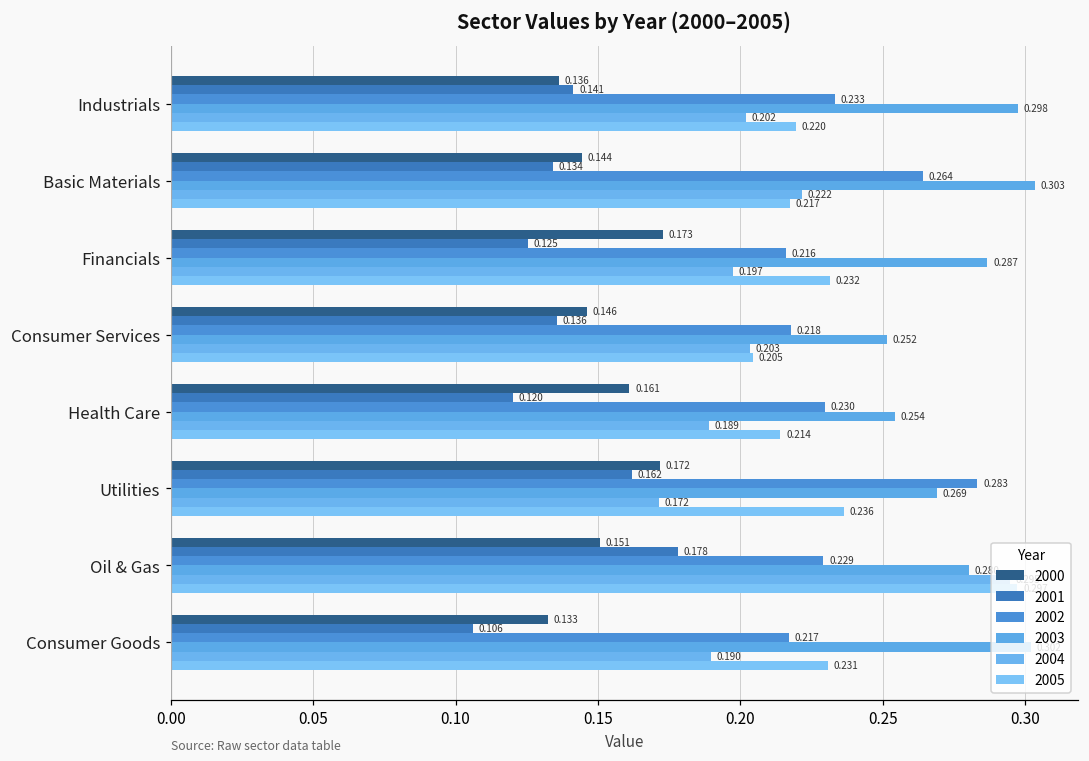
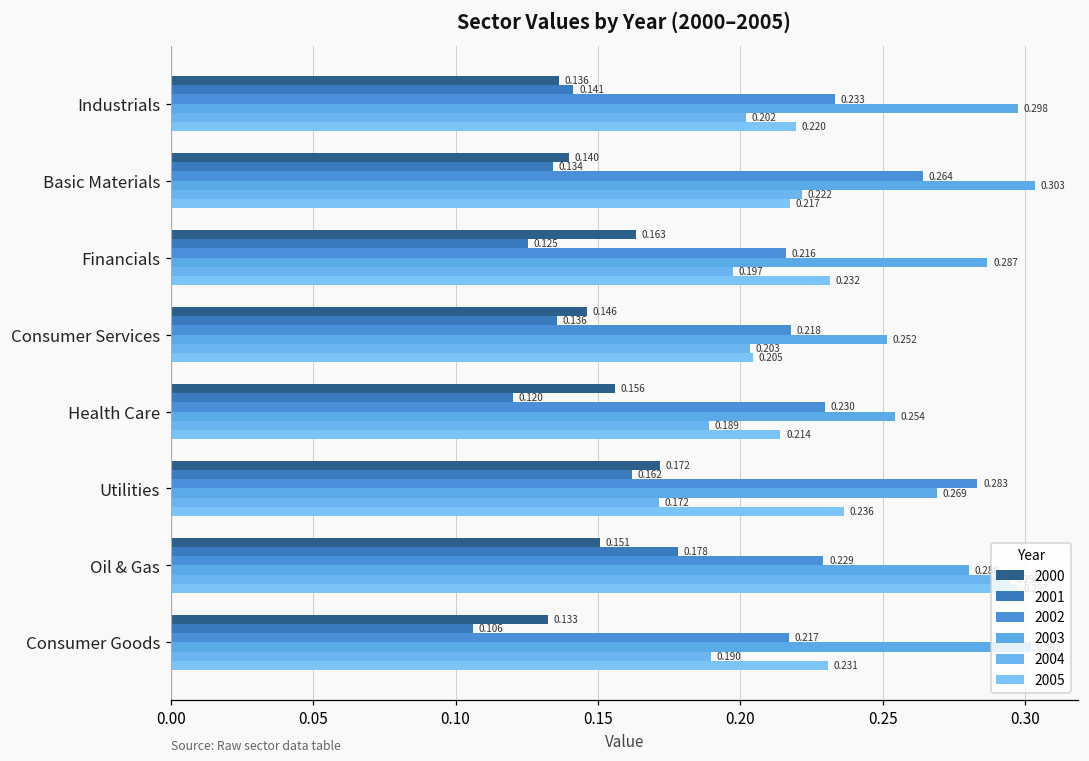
2000, Basic Materials: 0.144 -> 0.140
2000, Financials: 0.173 -> 0.163
2000, Health Care: 0.161 -> 0.156
